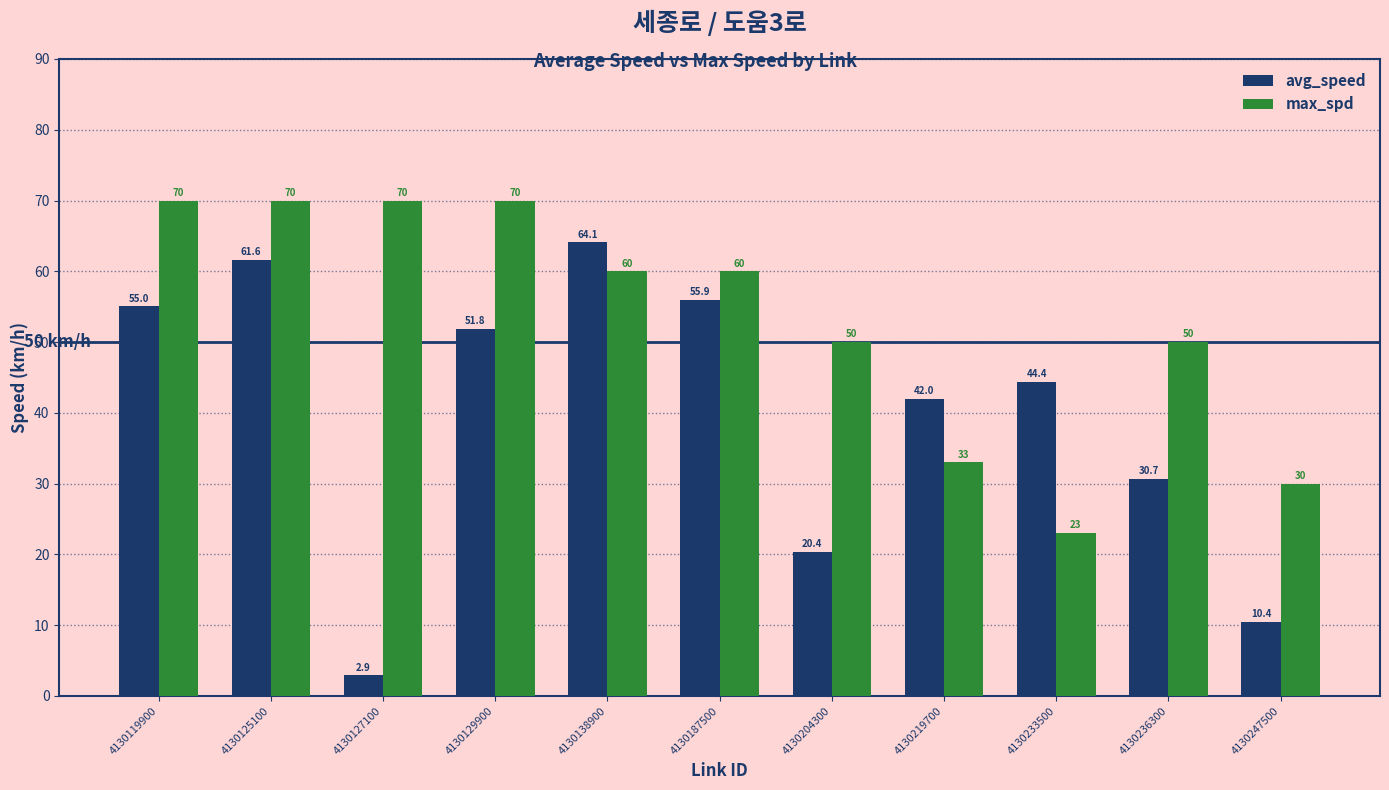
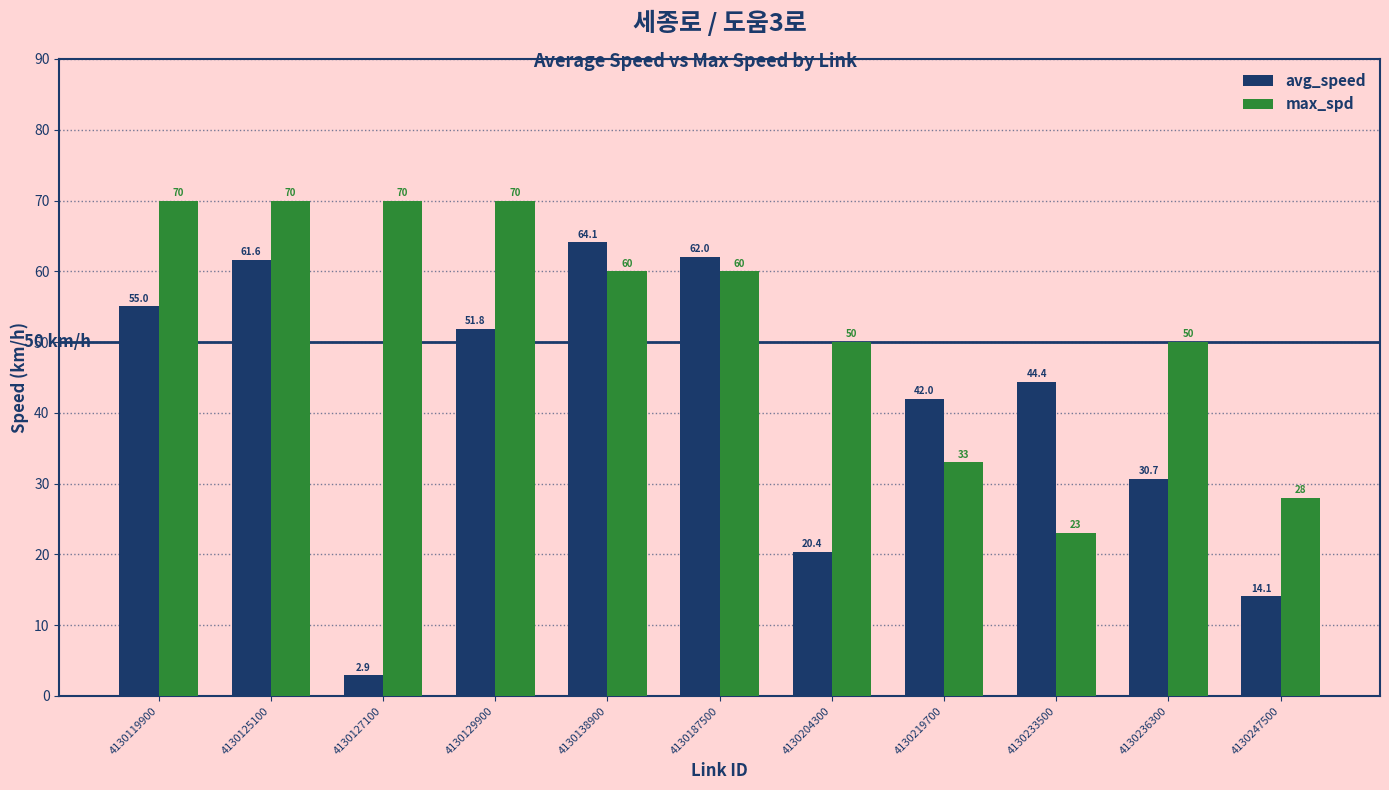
avg_speed, 4130187500: 55.9 -> 62.0
avg_speed, 4130247500: 10.4 -> 14.1
max_spd, 4130247500: 30 -> 28
